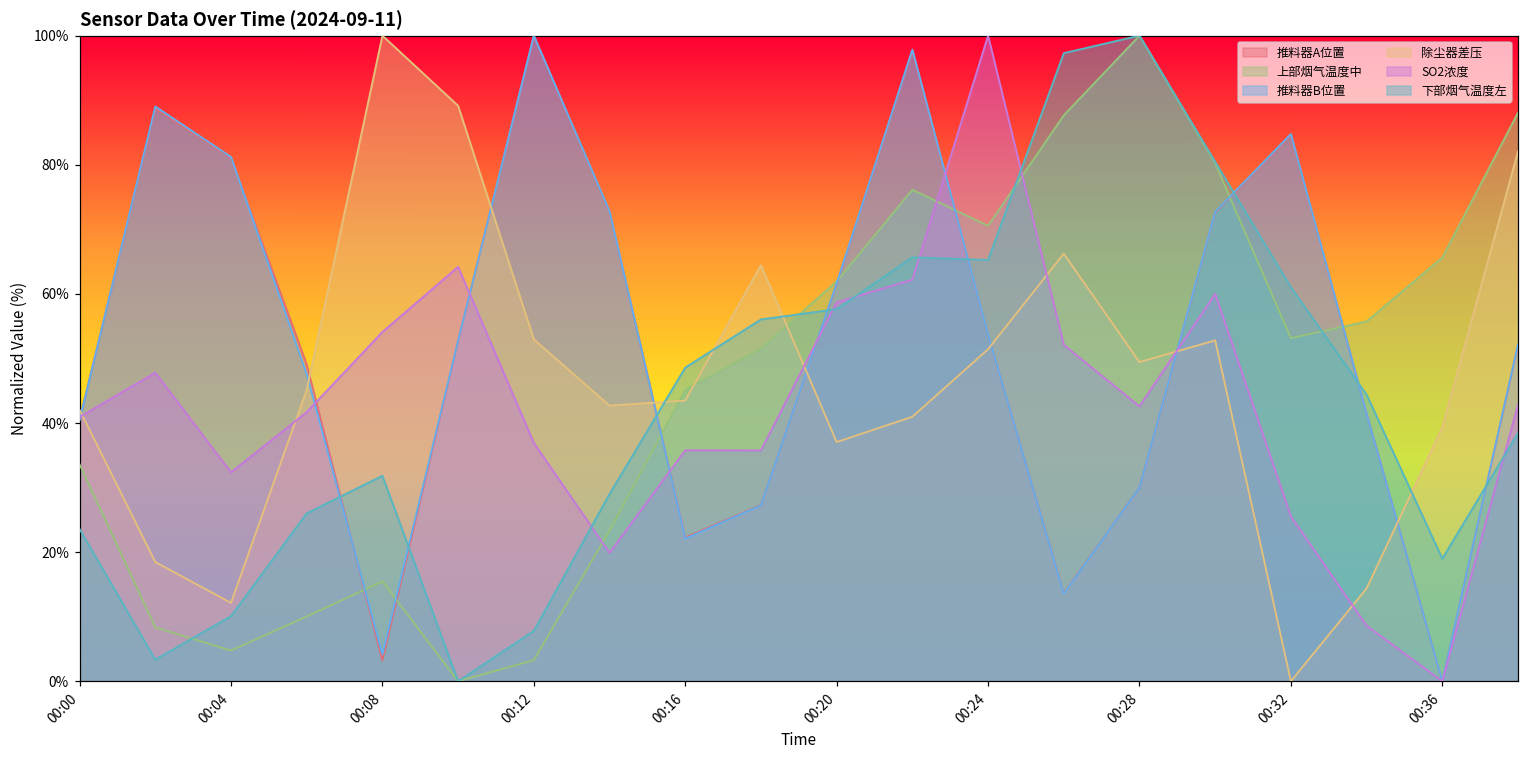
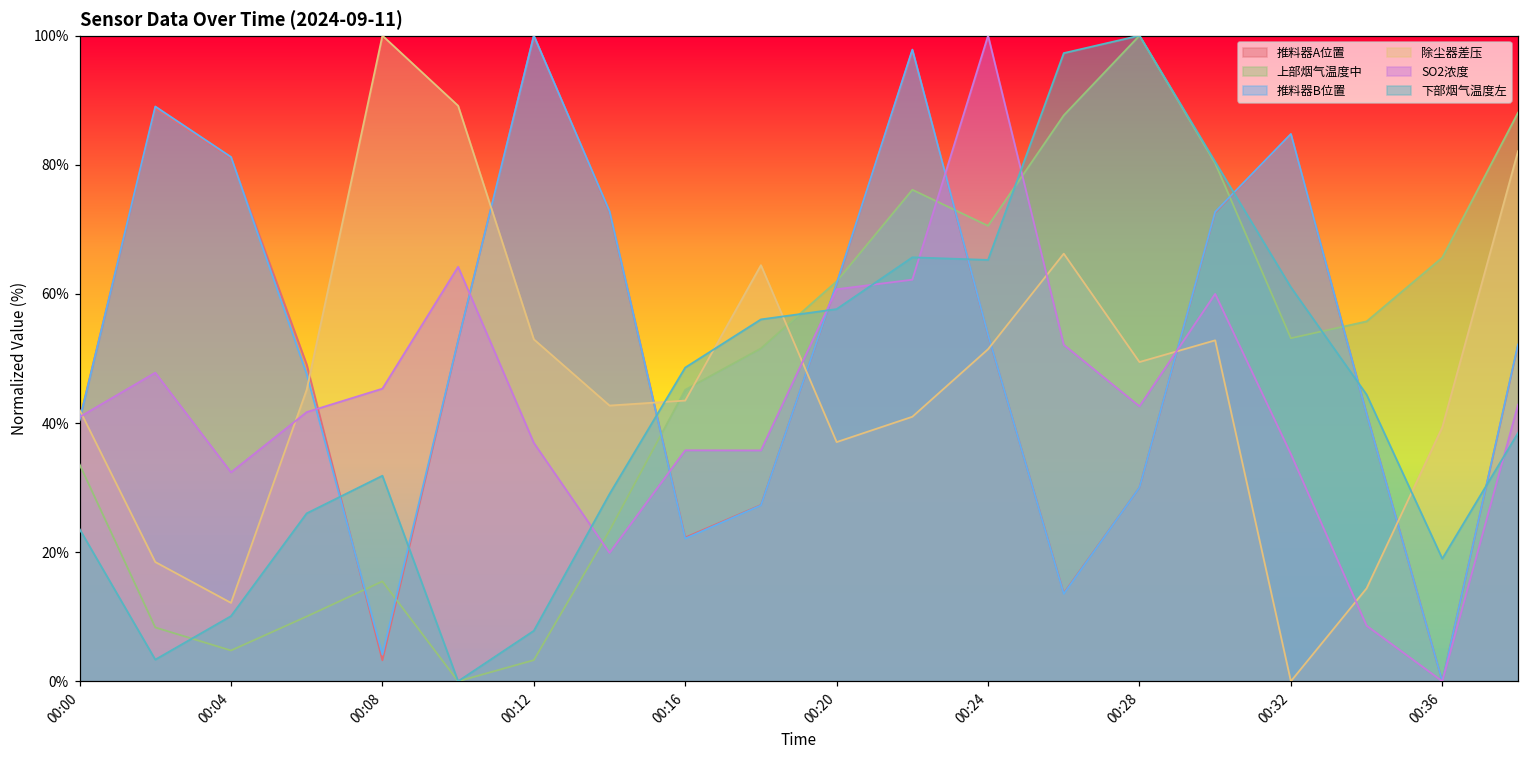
SO2浓度, 00:08: 54% -> 45%
SO2浓度, 00:20: 59% -> 61%
SO2浓度, 00:32: 26% -> 35%
